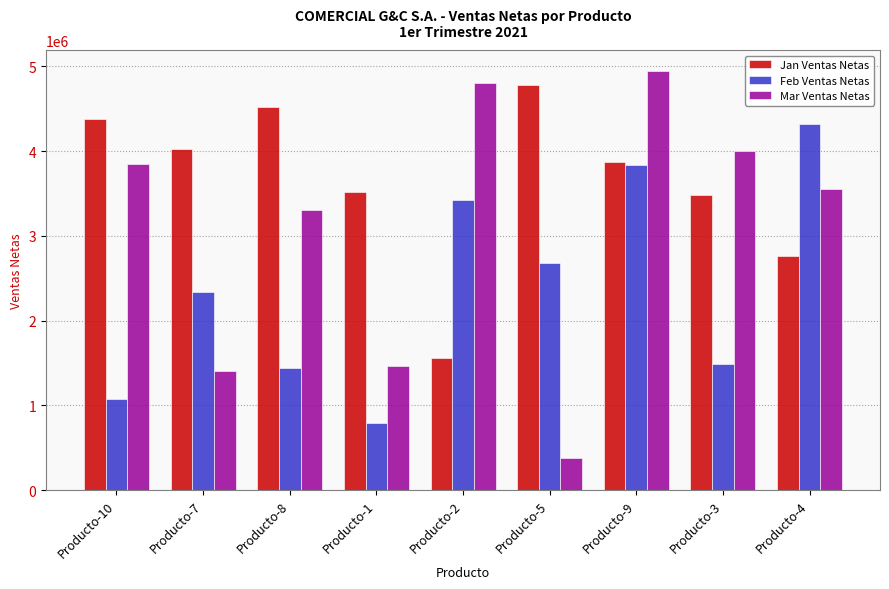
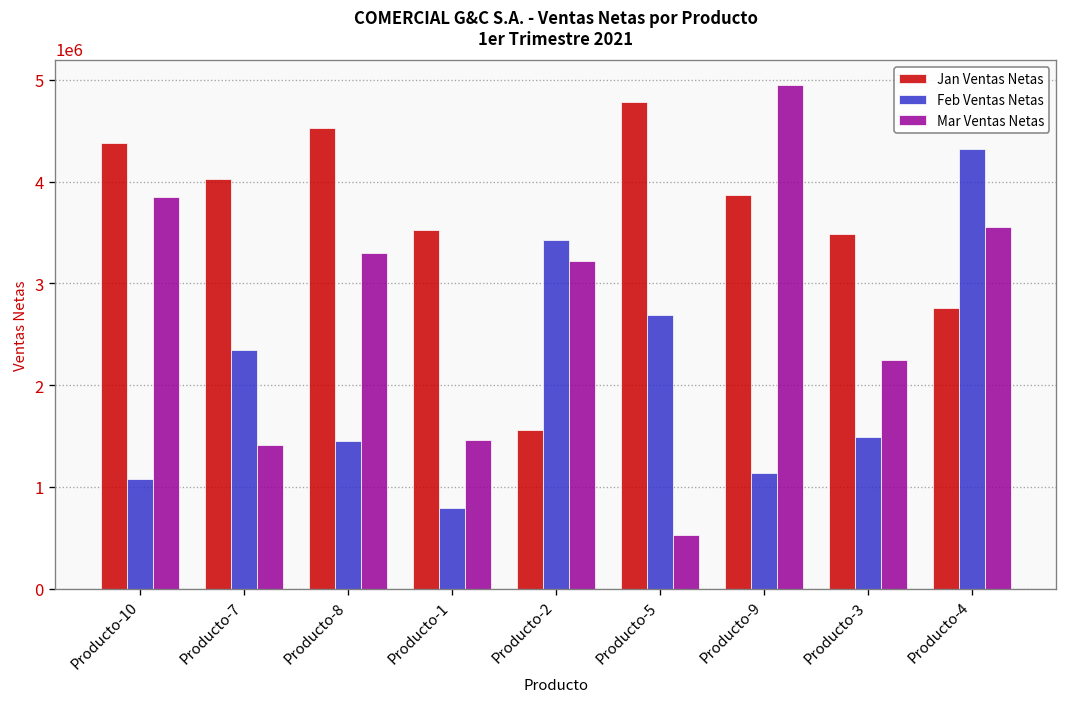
Mar Ventas Netas, Producto-2: 4800000 -> 3200000
Mar Ventas Netas, Producto-5: 400000 -> 500000
Feb Ventas Netas, Producto-9: 3800000 -> 1100000
Mar Ventas Netas, Producto-3: 4000000 -> 2200000
